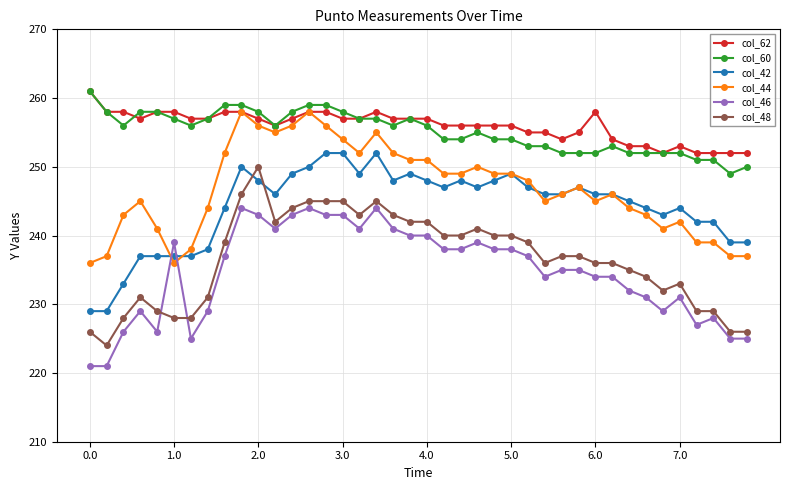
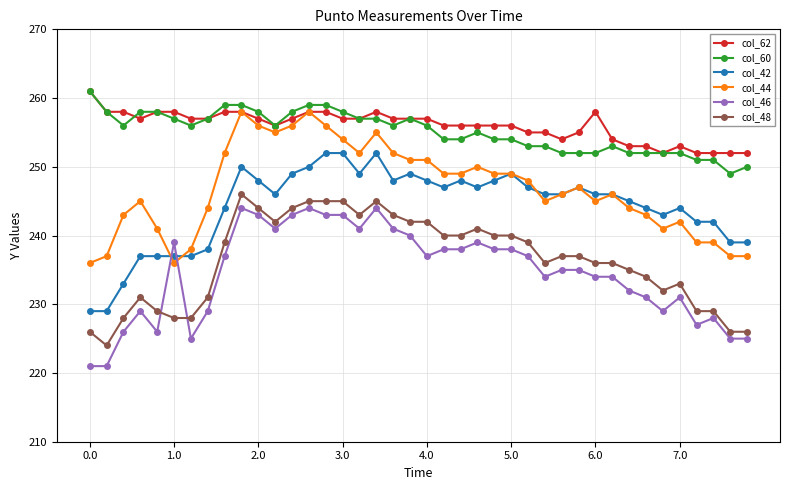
col_48, 2.0: 250 -> 244
col_46, 4.0: 240 -> 237
